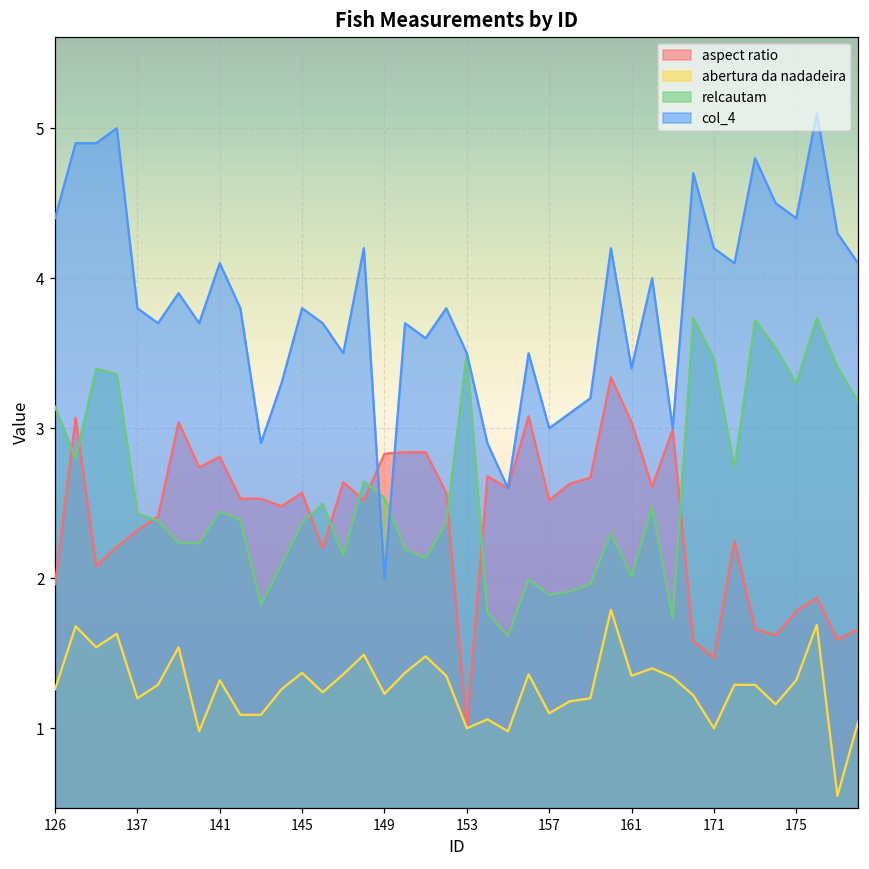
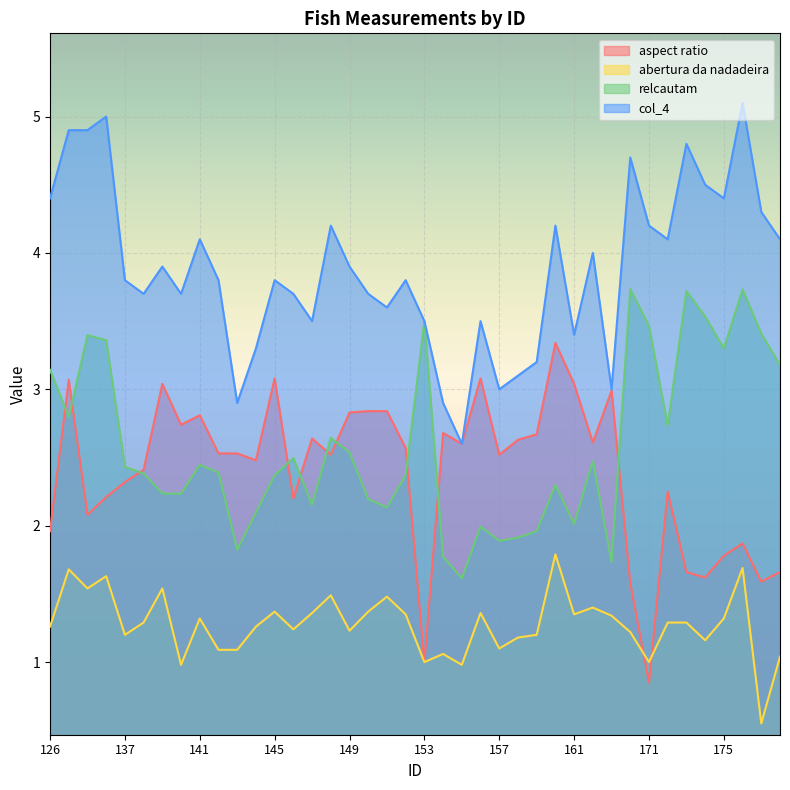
aspect ratio, 145: 2.57 -> 3.08
col_4, 149: 2.0 -> 3.9
aspect ratio, 171: 1.47 -> 0.85
